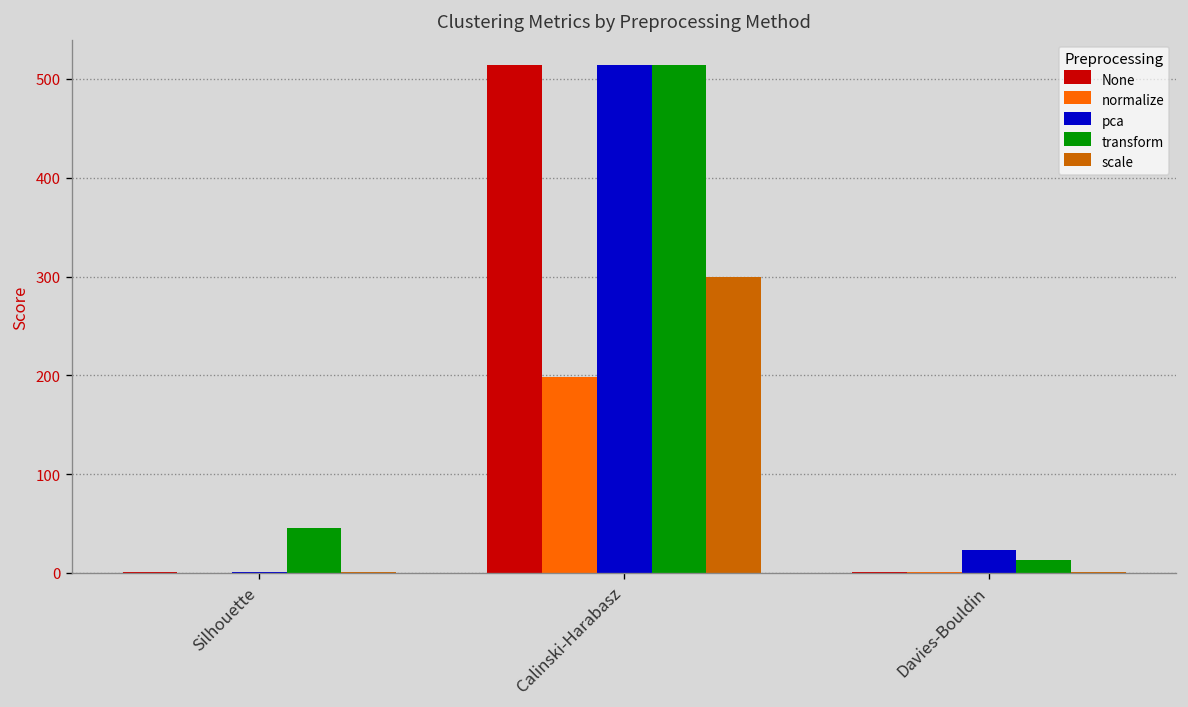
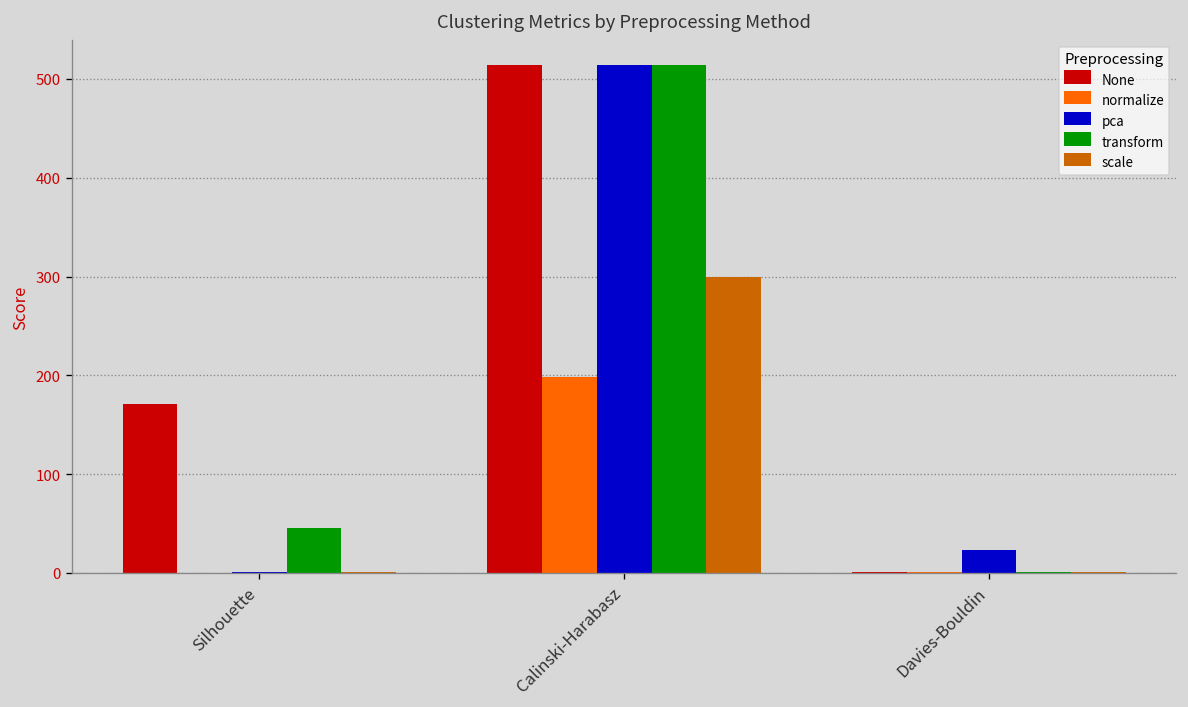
None, Silhouette: 0 -> 170
transform, Davies-Bouldin: 10 -> 0
